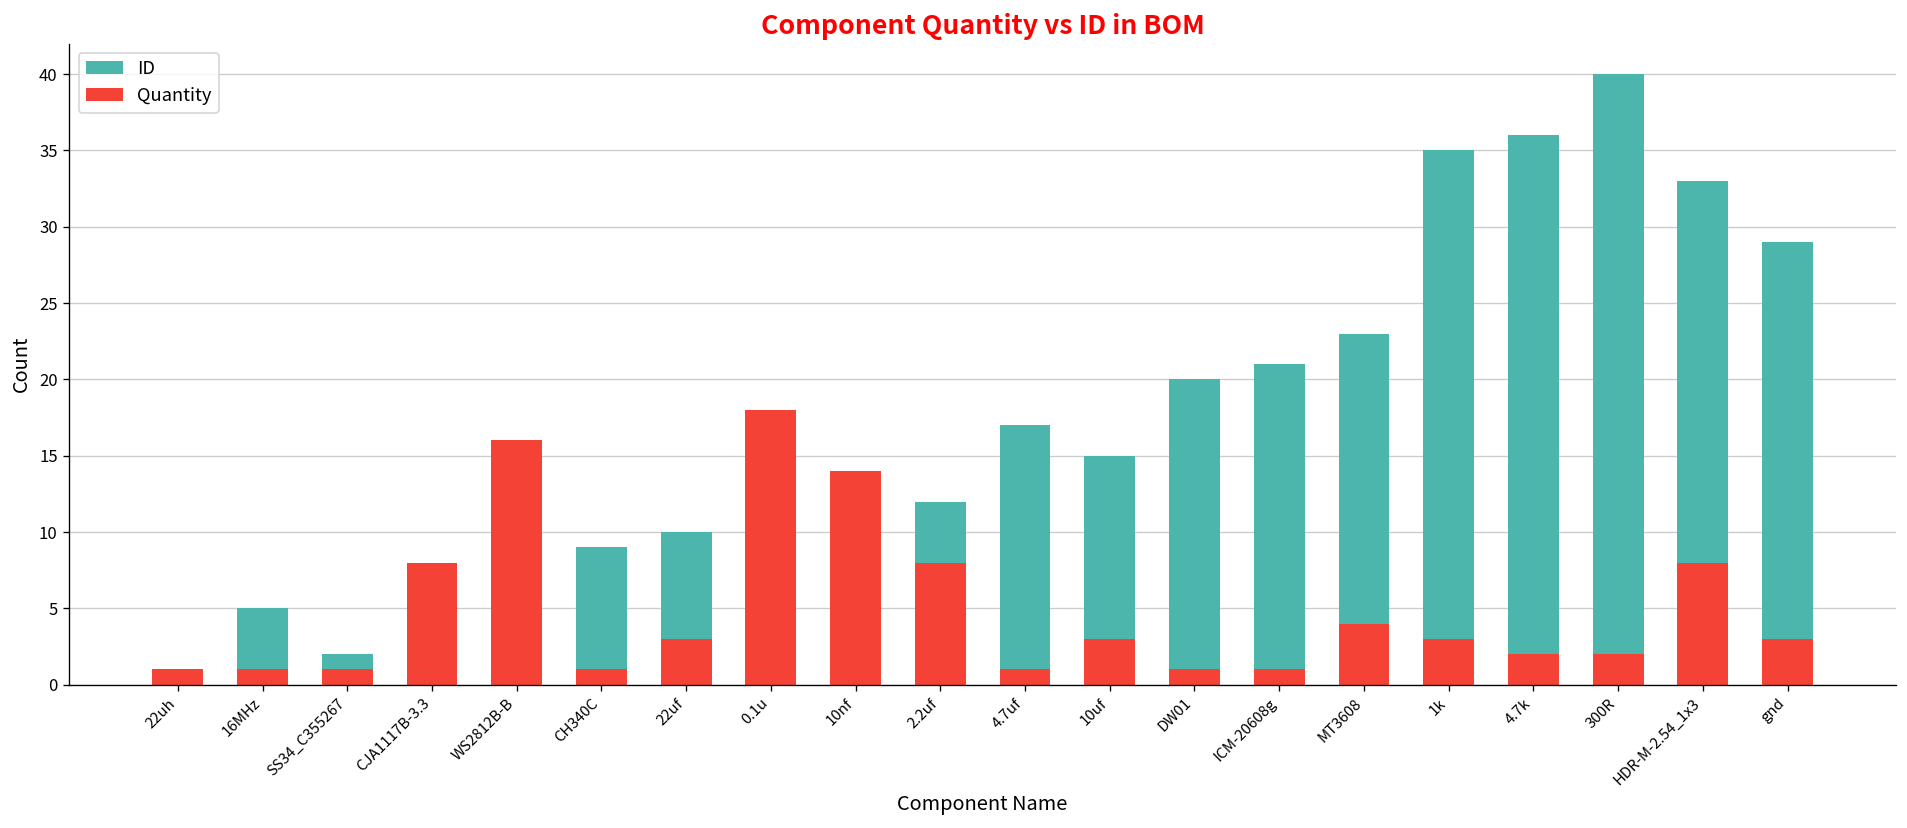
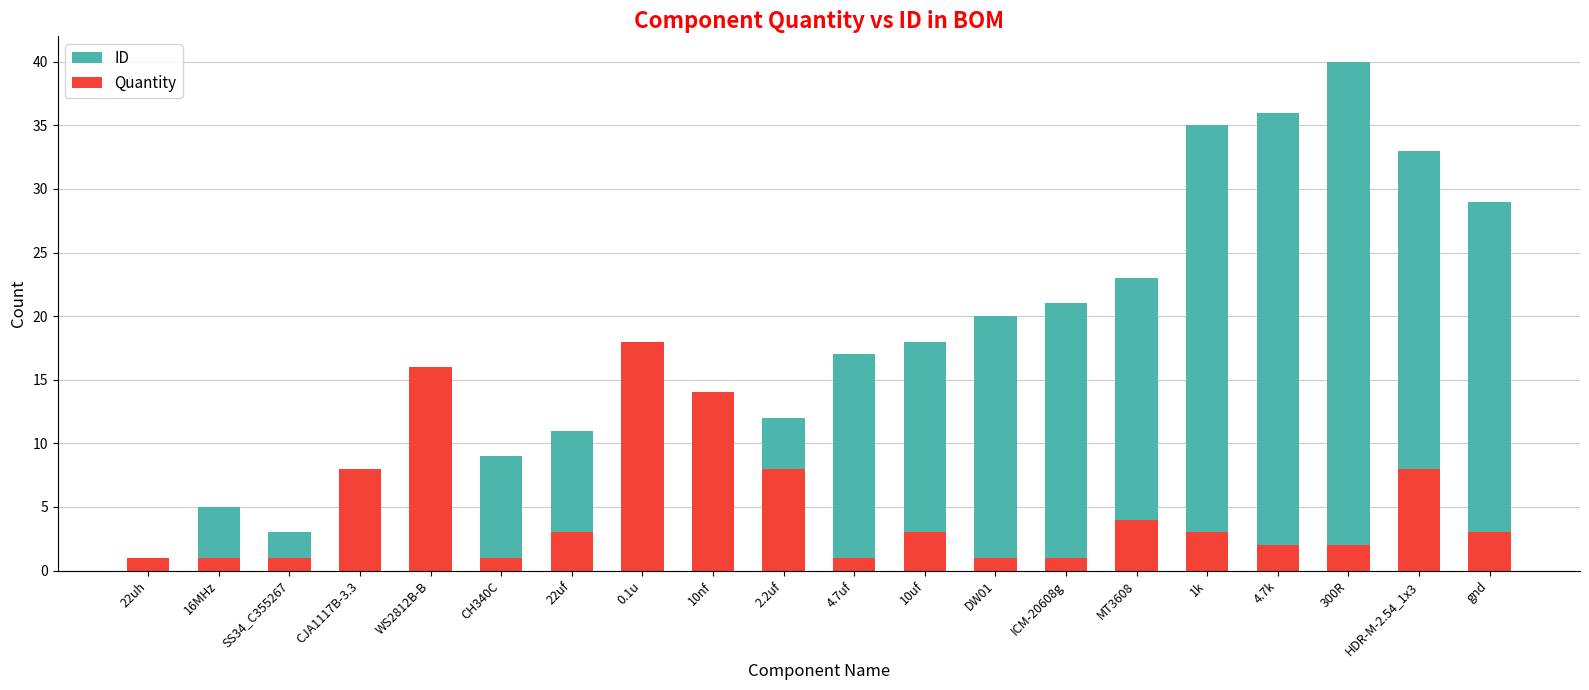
ID, SS34_C355267: 2 -> 3
ID, 22uf: 10 -> 11
ID, 10uf: 15 -> 18
